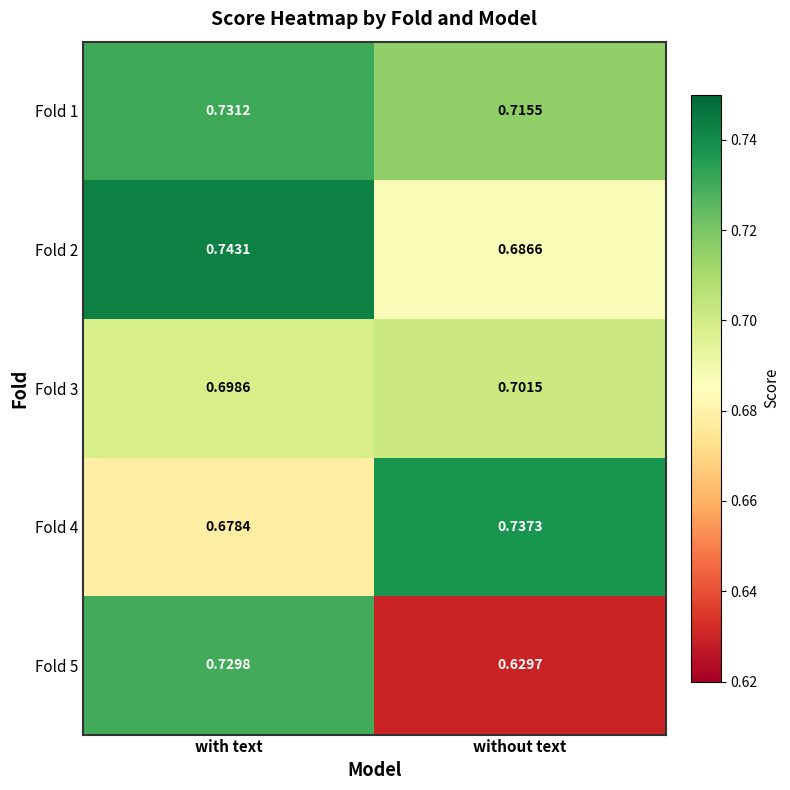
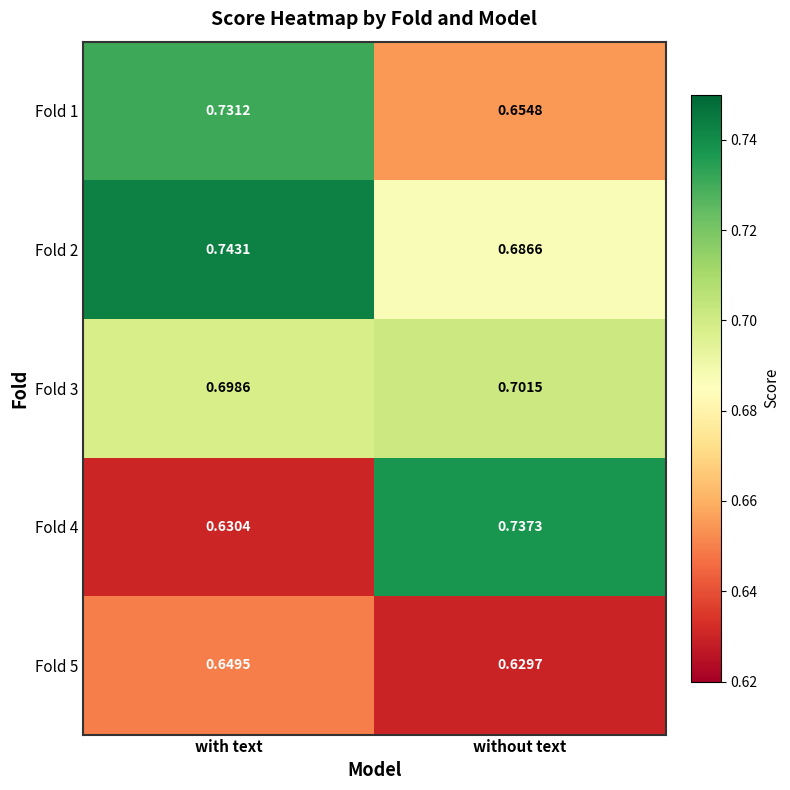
Fold 1, without text: 0.7155 -> 0.6548
Fold 4, with text: 0.6784 -> 0.6304
Fold 5, with text: 0.7298 -> 0.6495
